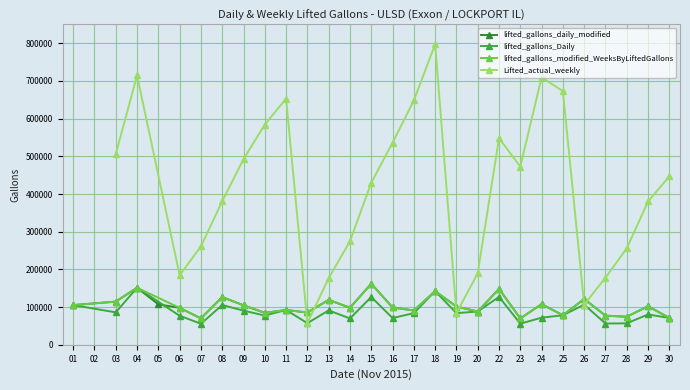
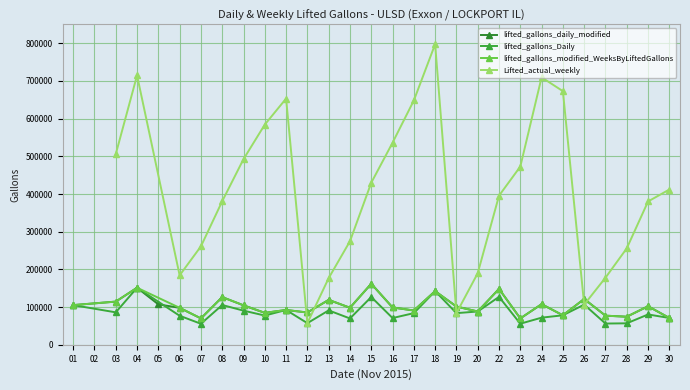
Lifted_actual_weekly, 22: 550000 -> 400000
Lifted_actual_weekly, 30: 450000 -> 410000
